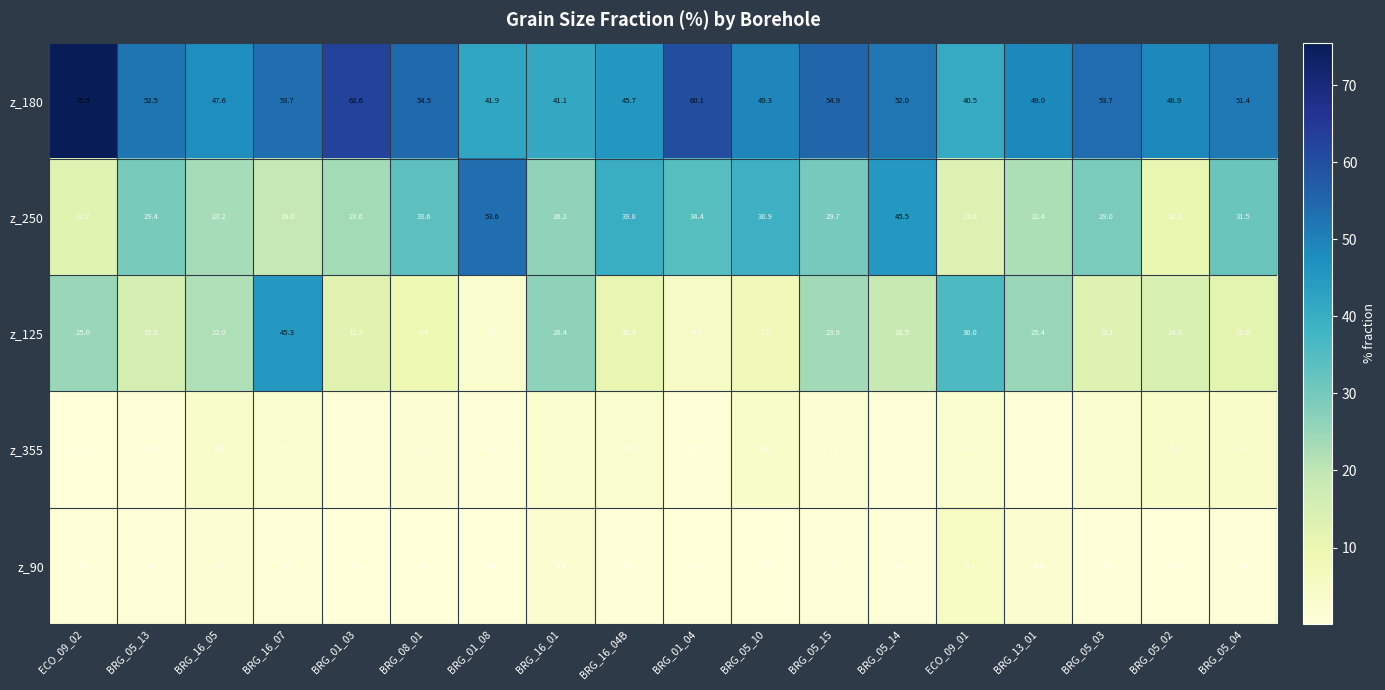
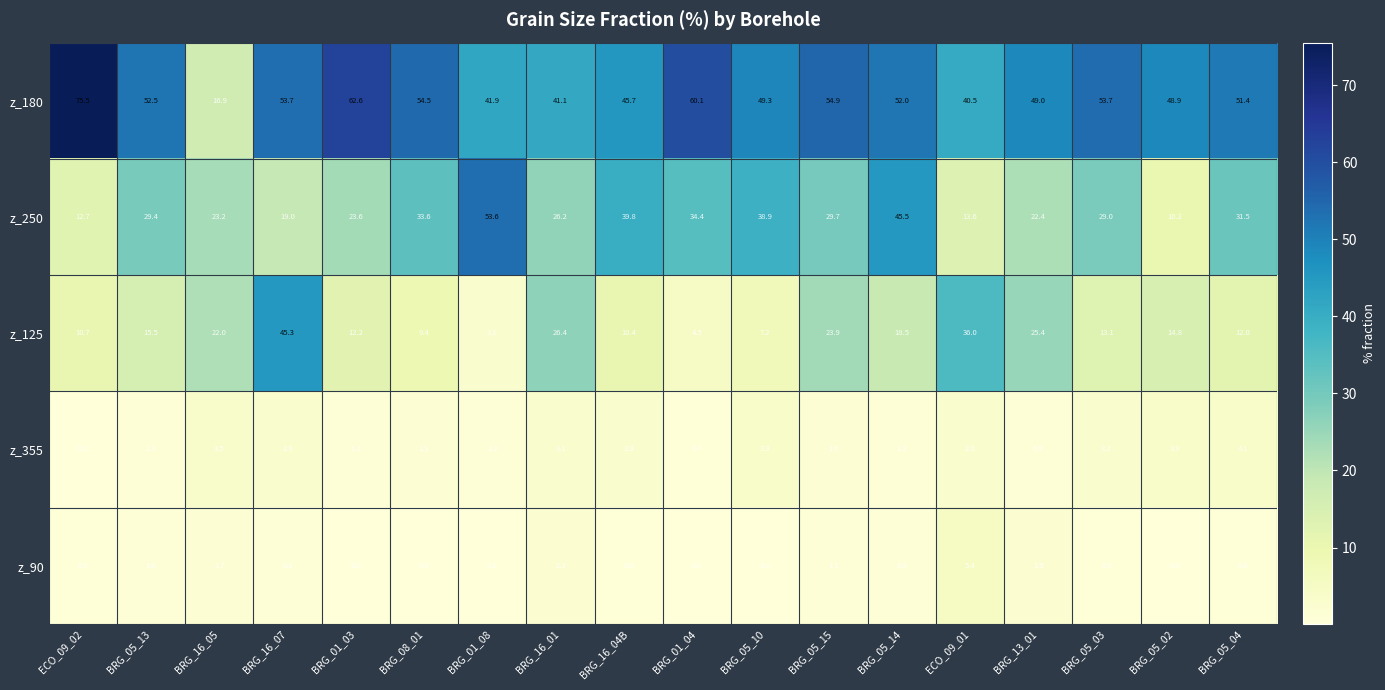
z_180, BRG_16_05: 47.6 -> 16.9
z_125, ECO_09_02: 25.0 -> 10.7
